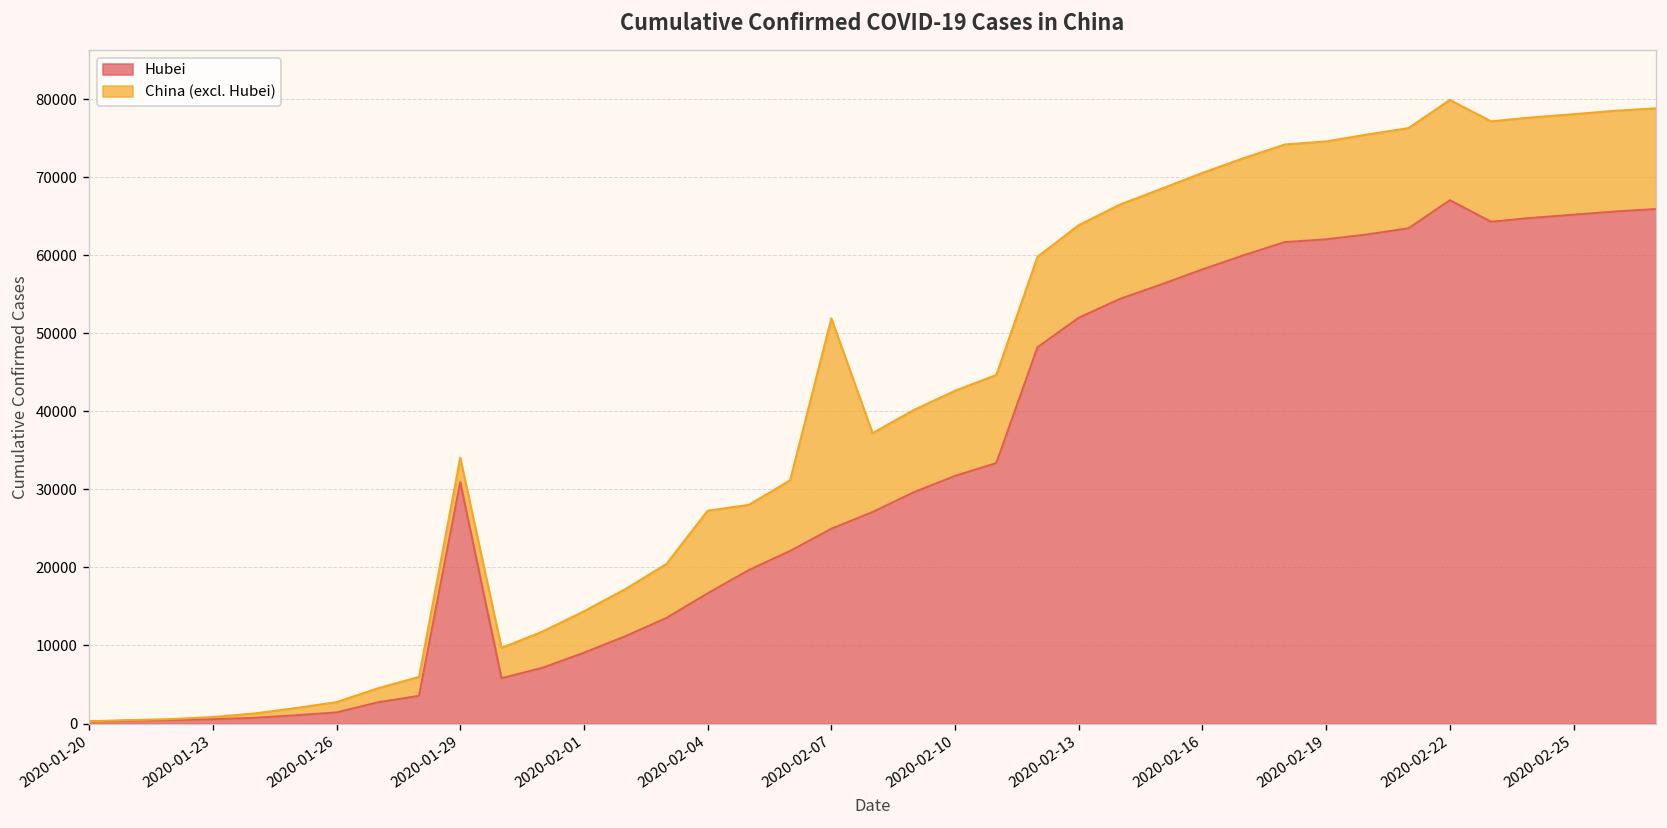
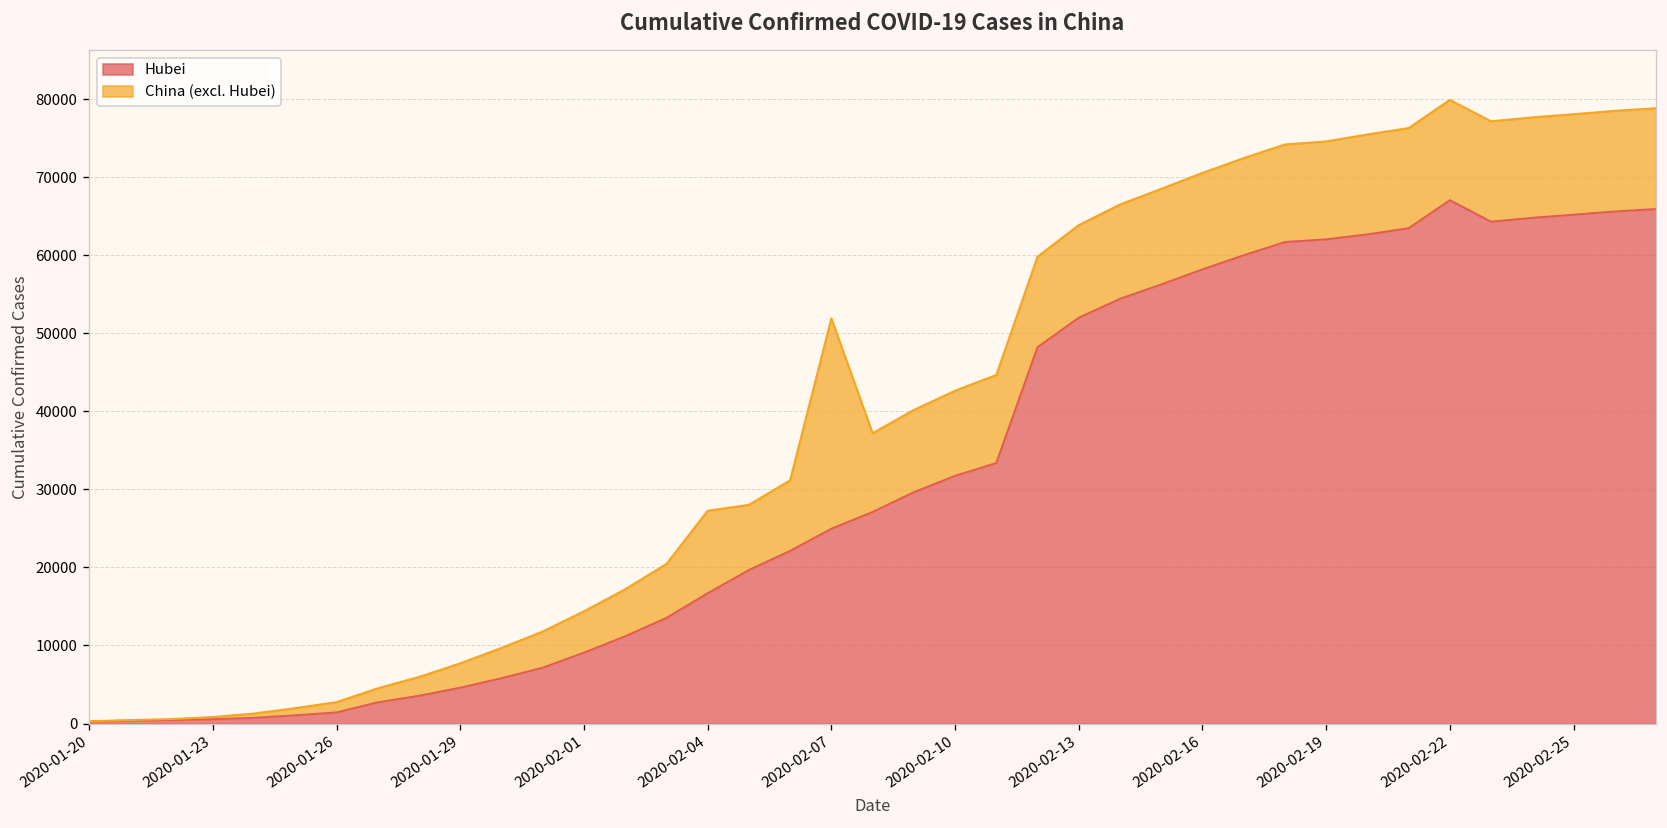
Hubei, 2020-01-29: 31000 -> 5000
